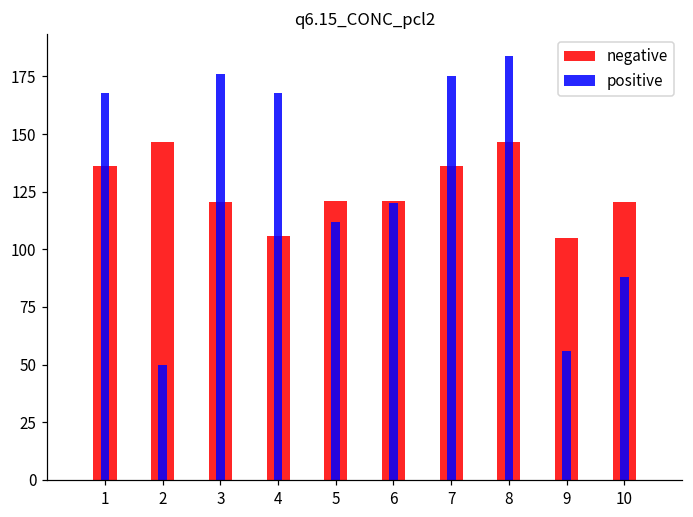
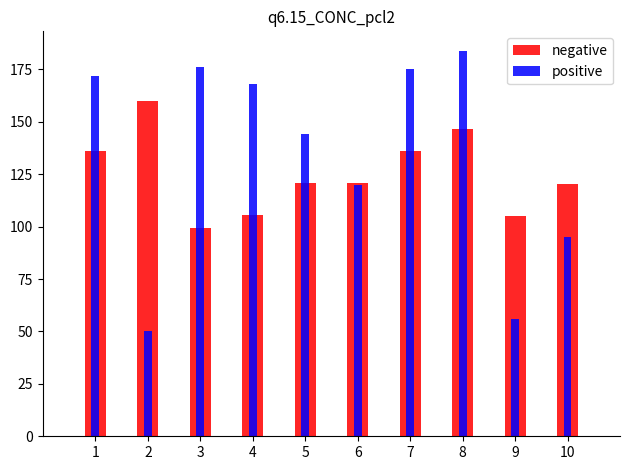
positive, 1: 168 -> 172
negative, 2: 146 -> 160
negative, 3: 121 -> 99
positive, 5: 112 -> 144
positive, 10: 88 -> 95
